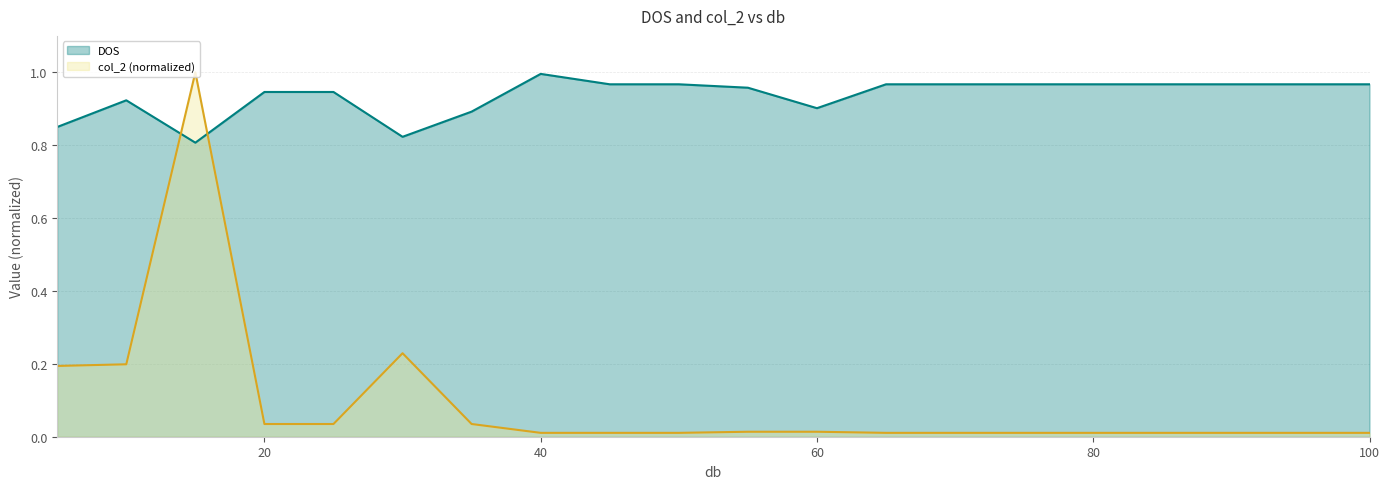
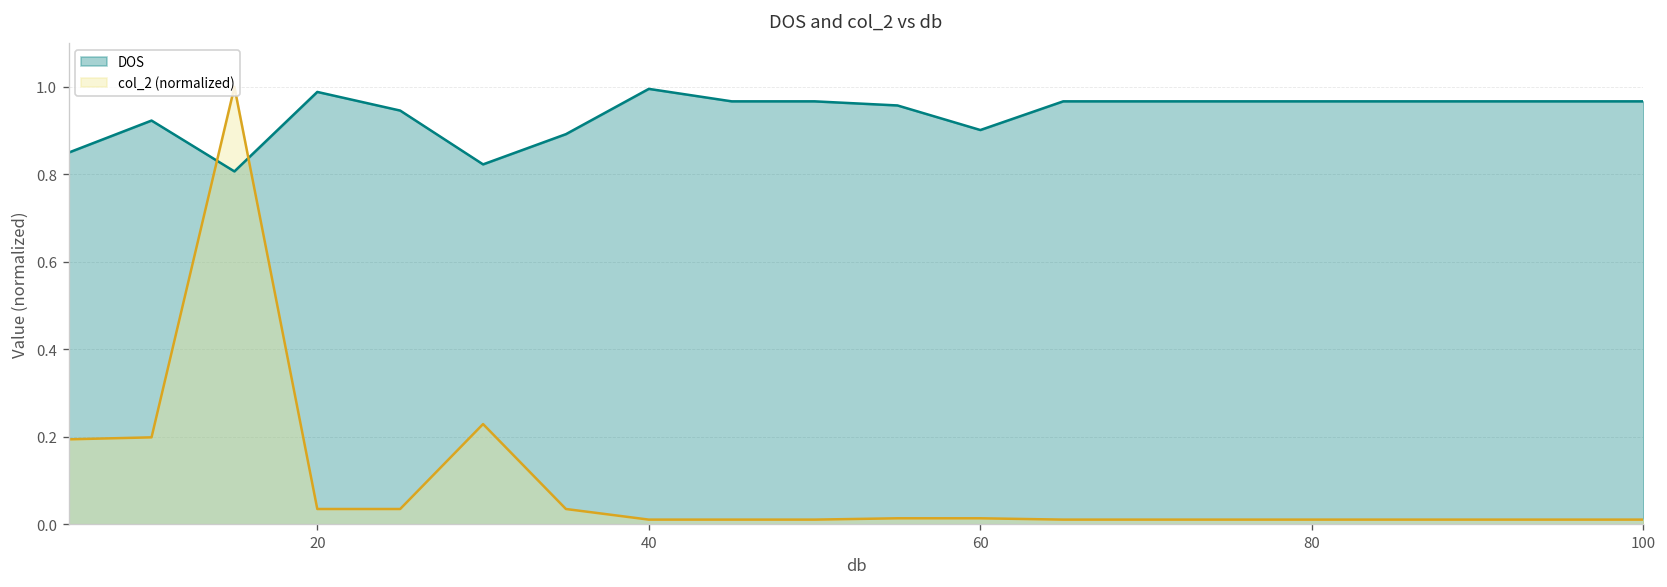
DOS, 20: 0.95 -> 0.99
